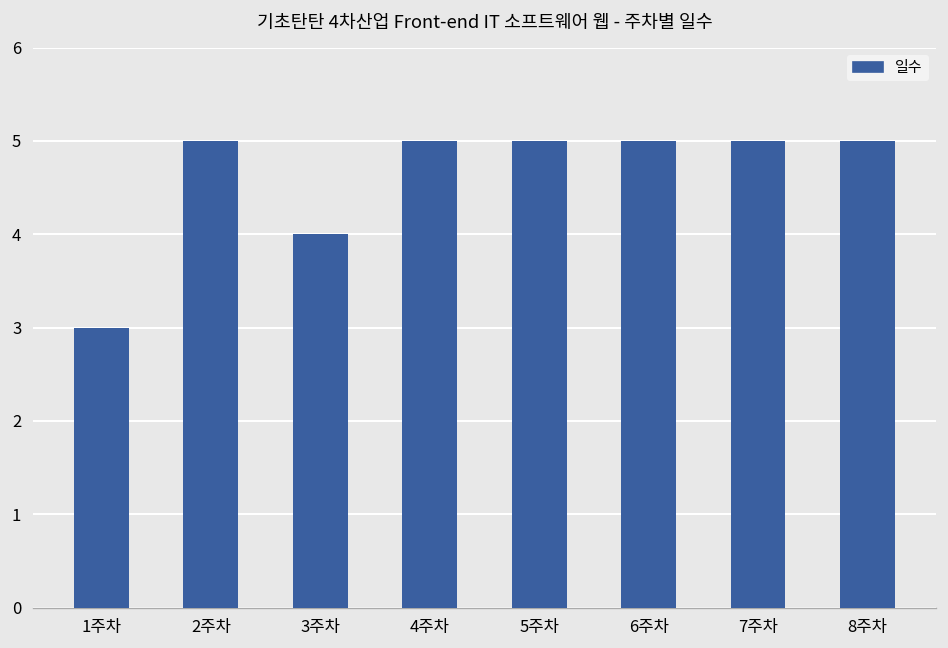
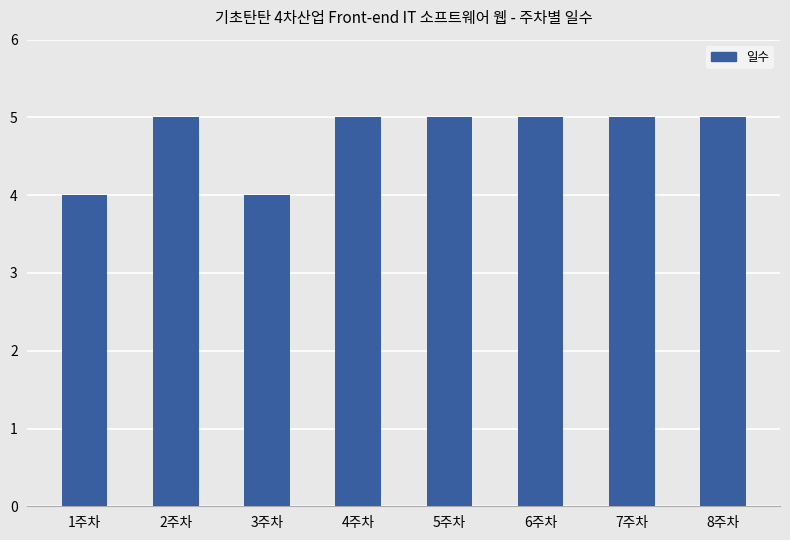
1주차: 3 -> 4
